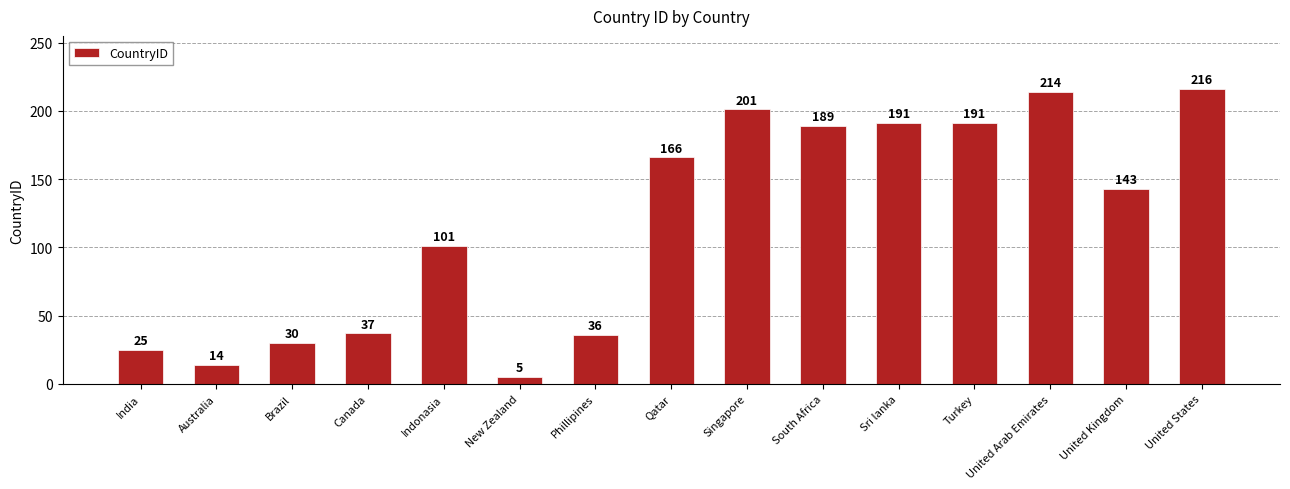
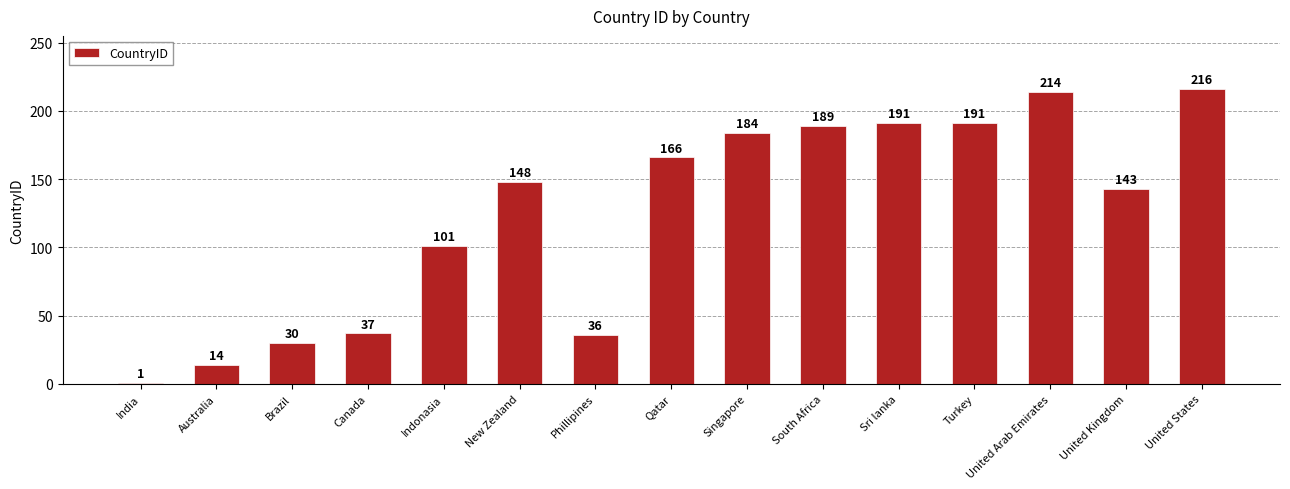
India: 25 -> 1
New Zealand: 5 -> 148
Singapore: 201 -> 184
